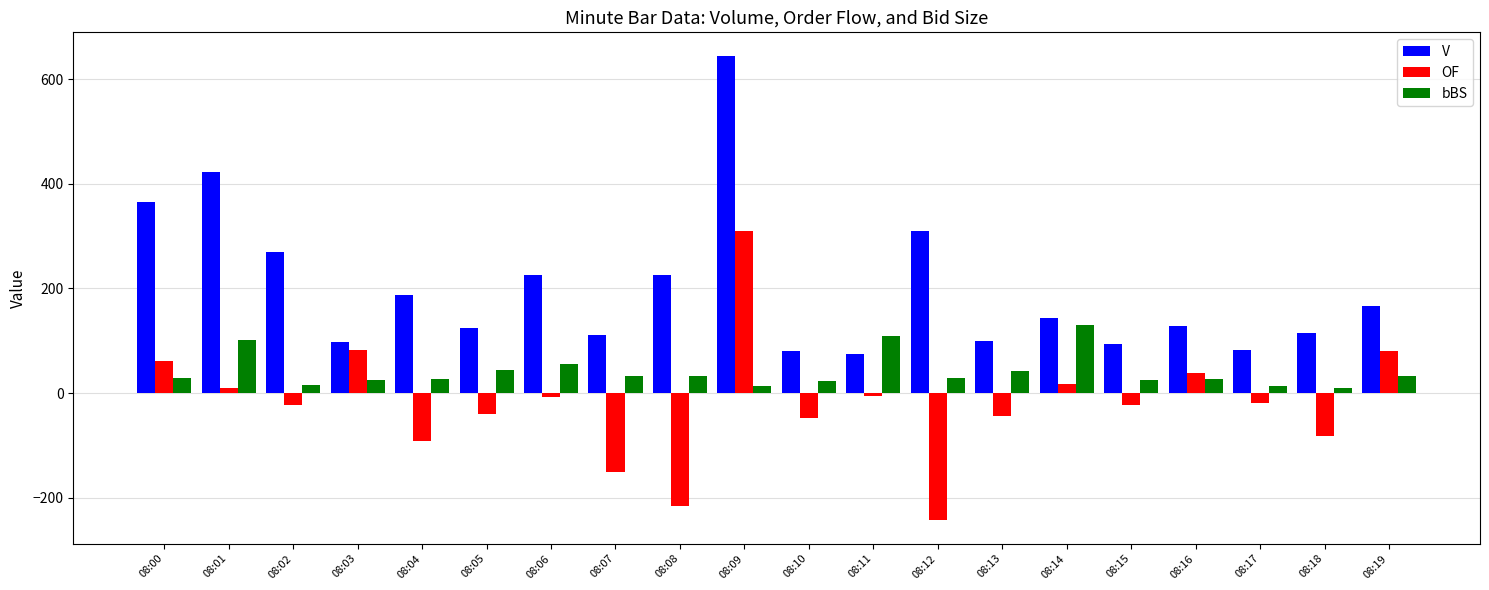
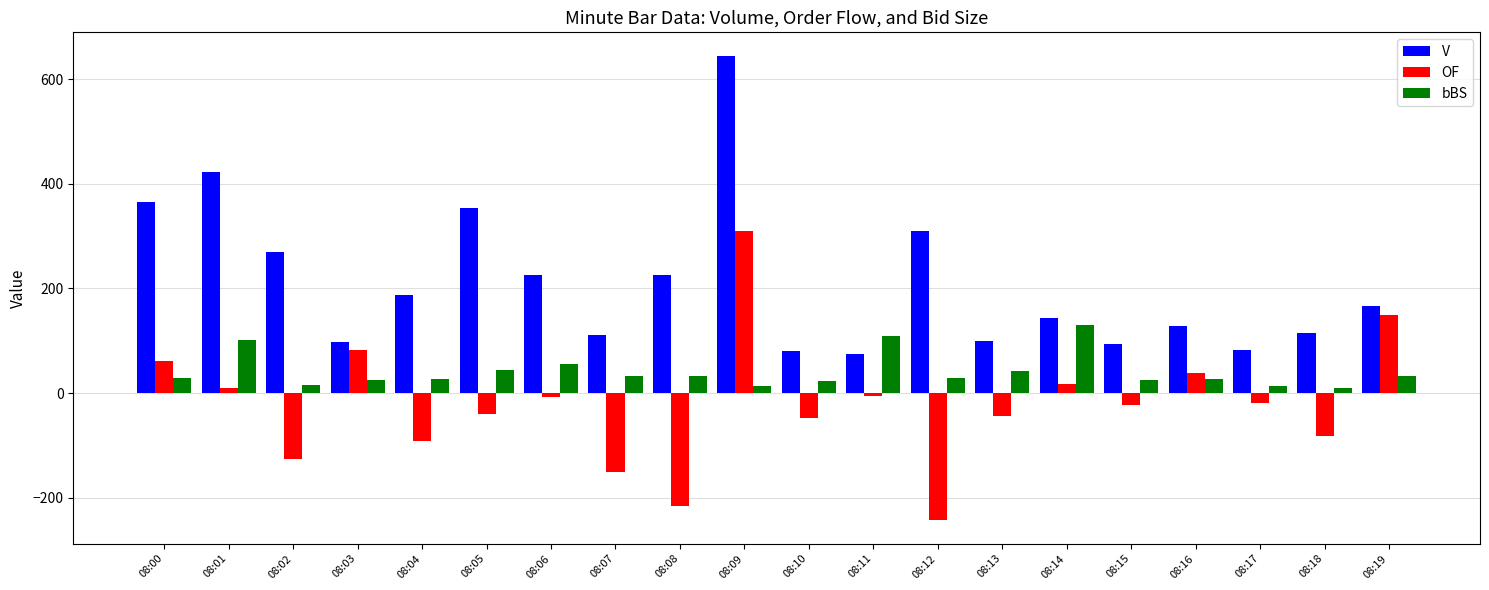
OF, 08:02: -20 -> -130
V, 08:05: 130 -> 350
OF, 08:19: 80 -> 150
